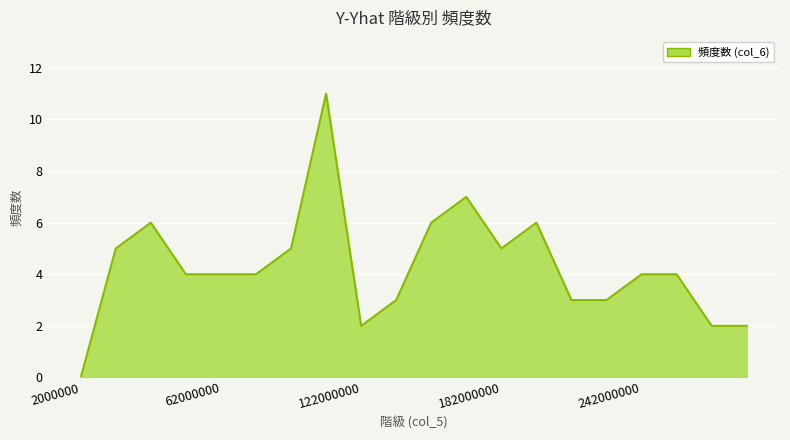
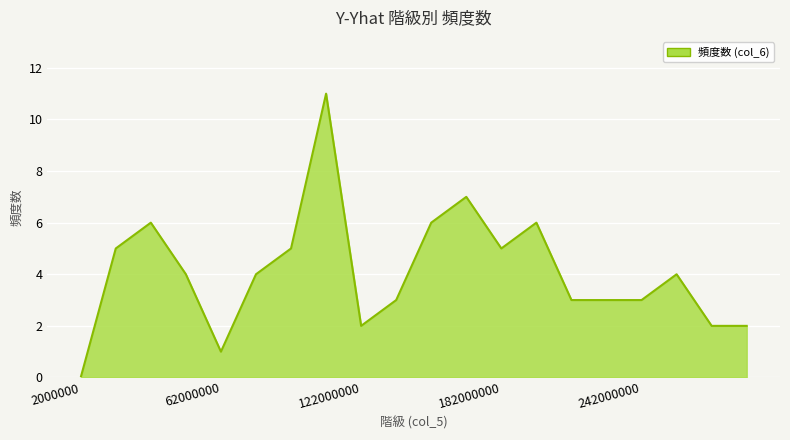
62000000: 4 -> 1
242000000: 4 -> 3
